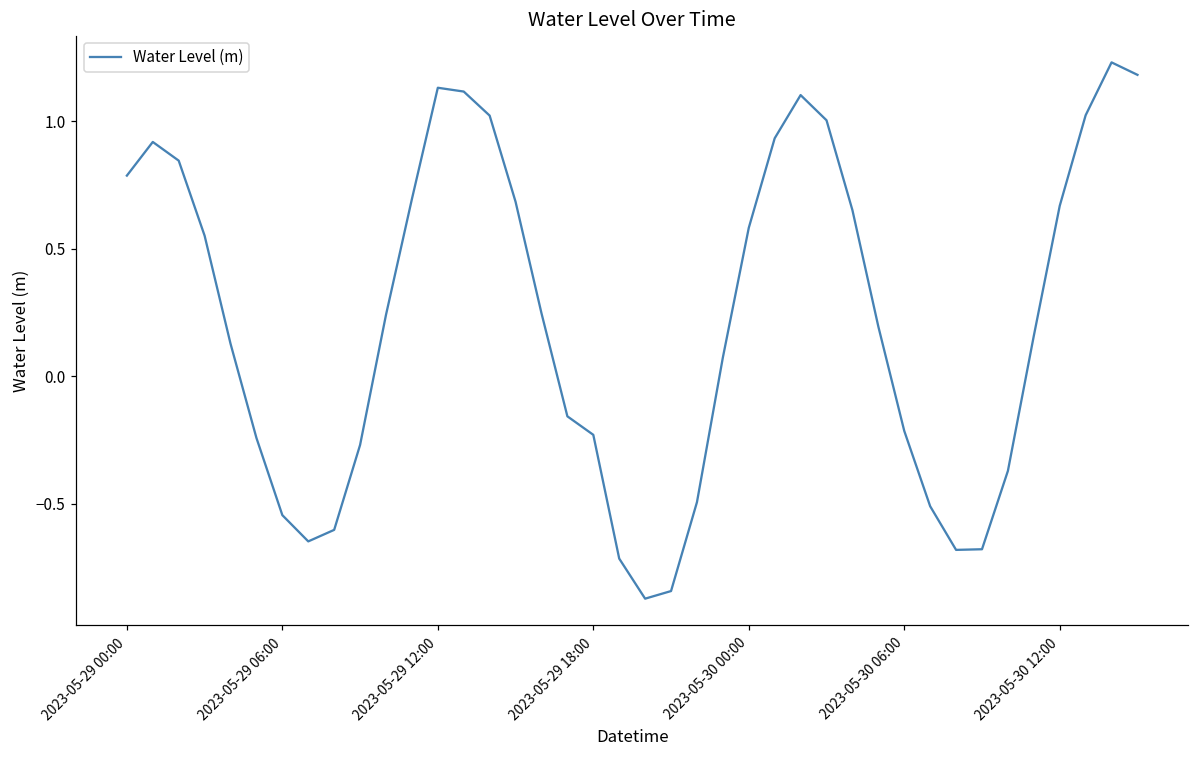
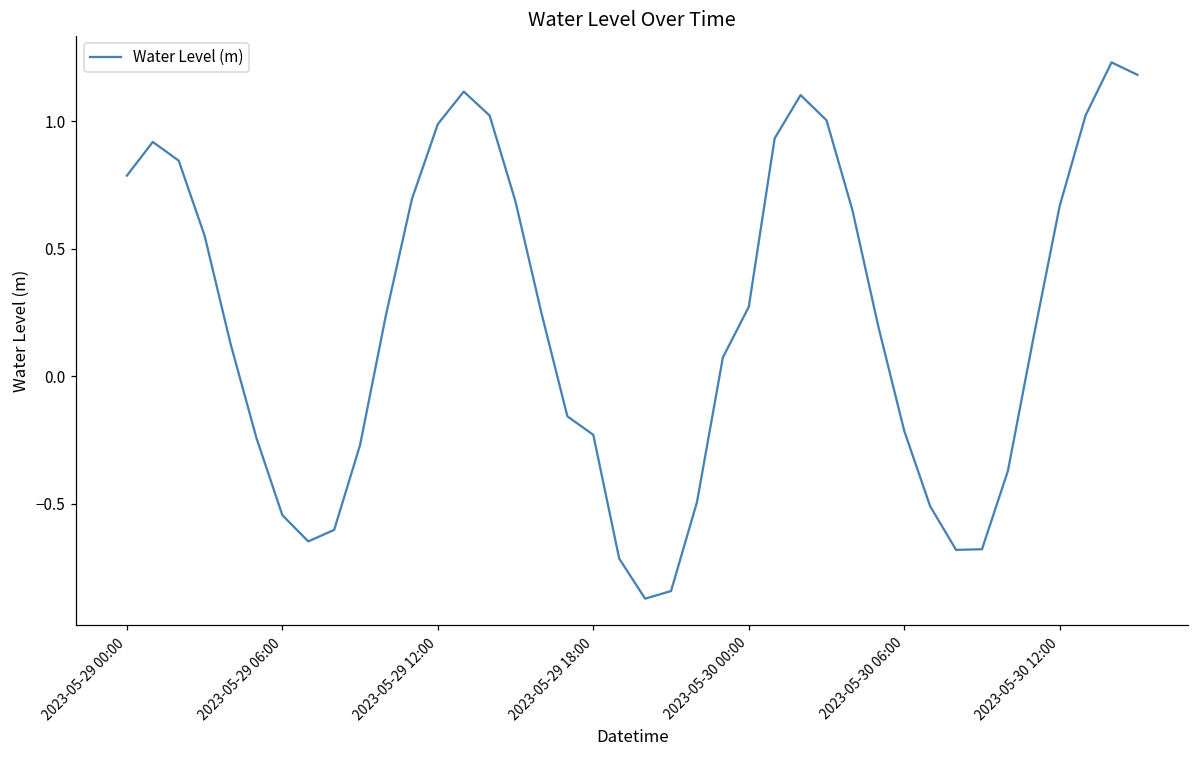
2023-05-29 12:00: 1.13 -> 0.99
2023-05-30 00:00: 0.58 -> 0.27
